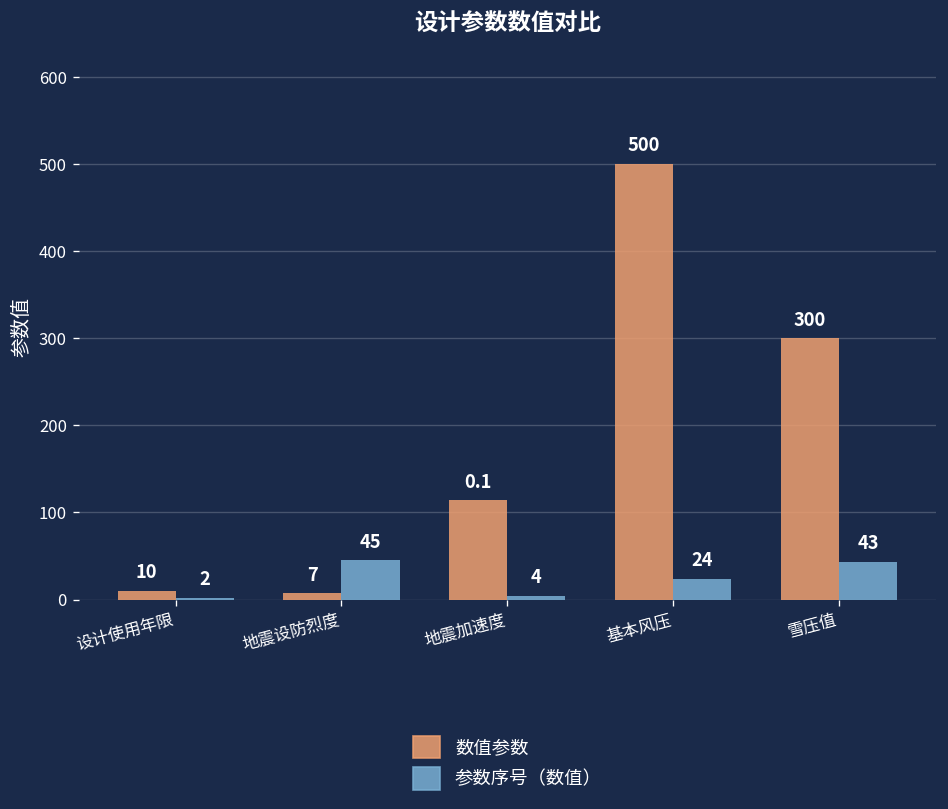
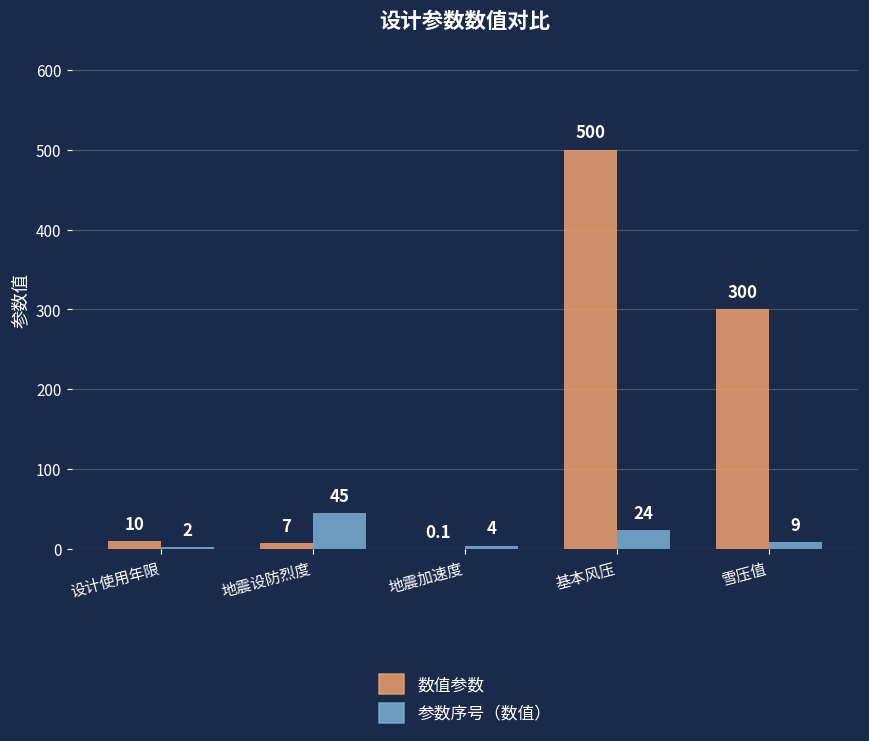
数值参数, 地震加速度: 110 -> 0
参数序号（数值）, 雪压值: 43 -> 9
